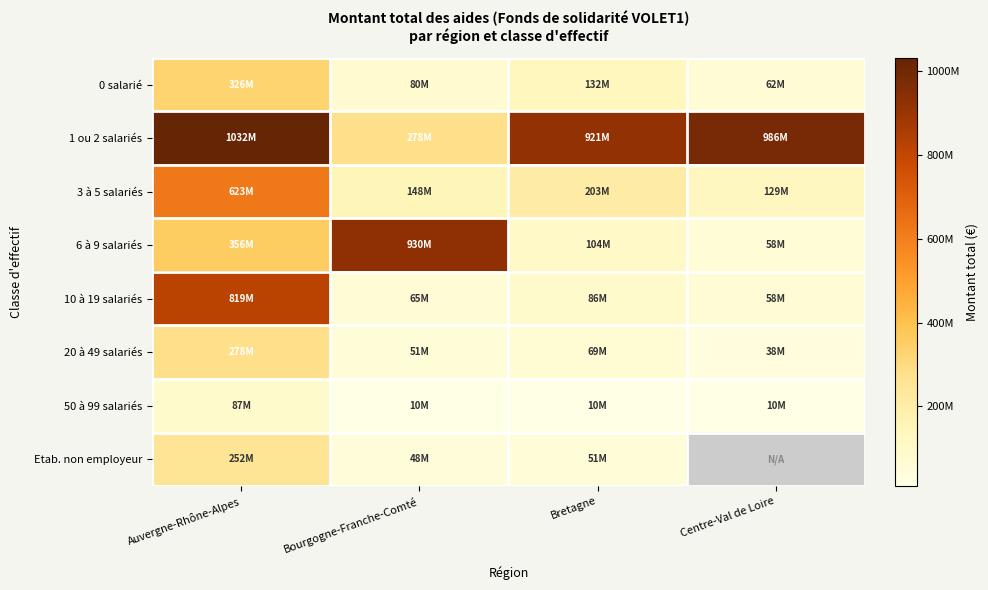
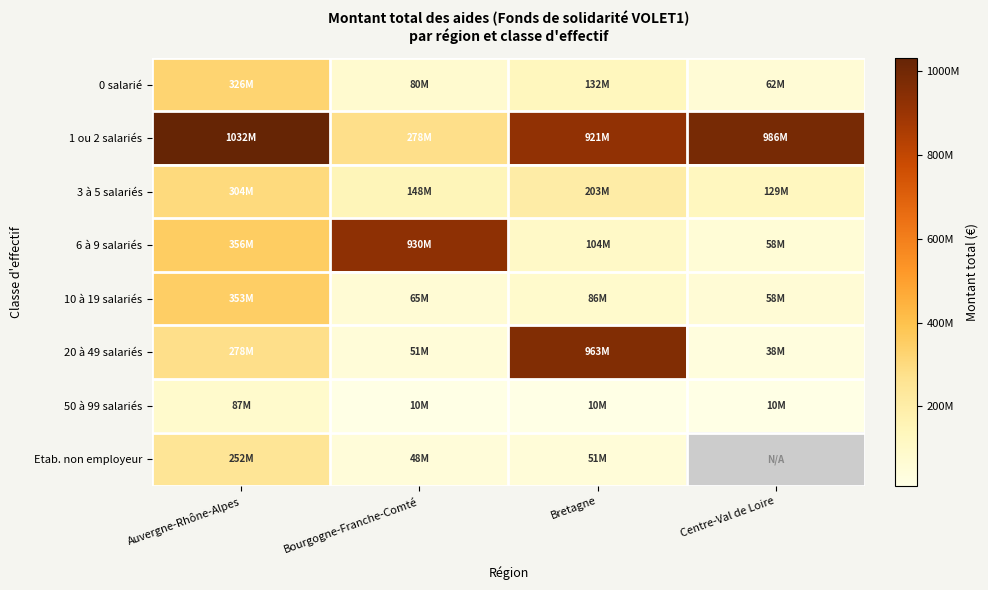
3 à 5 salariés, Auvergne-Rhône-Alpes: 623M -> 304M
10 à 19 salariés, Auvergne-Rhône-Alpes: 819M -> 353M
20 à 49 salariés, Bretagne: 69M -> 963M
